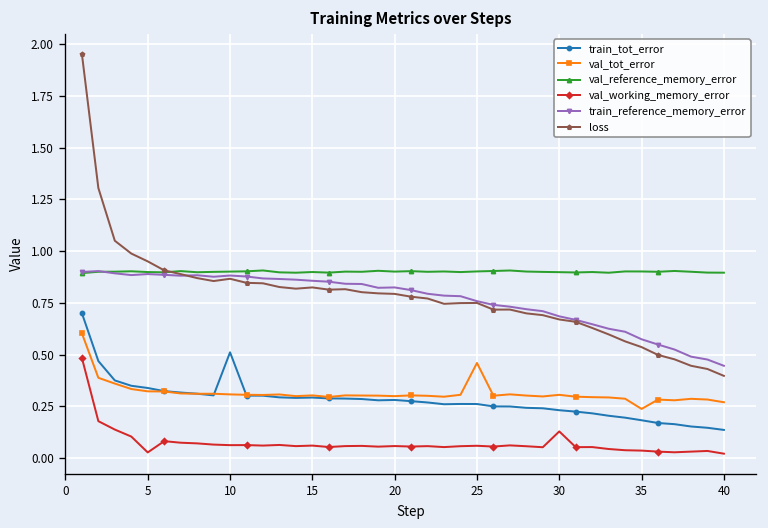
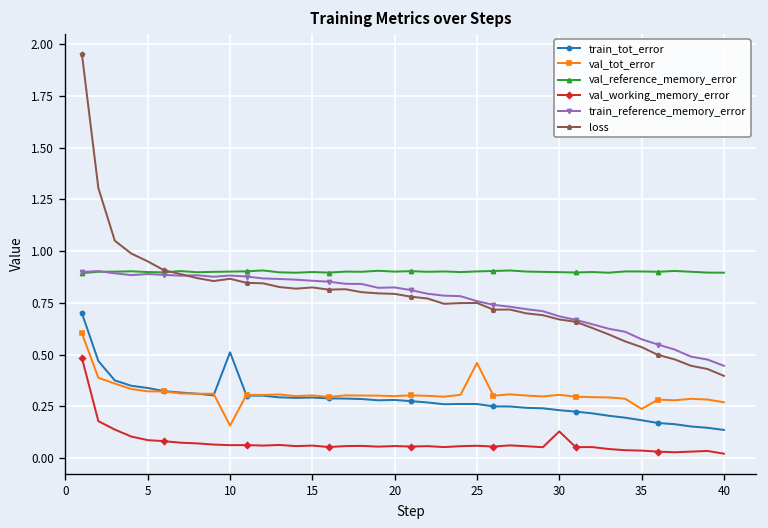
val_working_memory_error, 5: 0.03 -> 0.09
val_tot_error, 10: 0.31 -> 0.16
